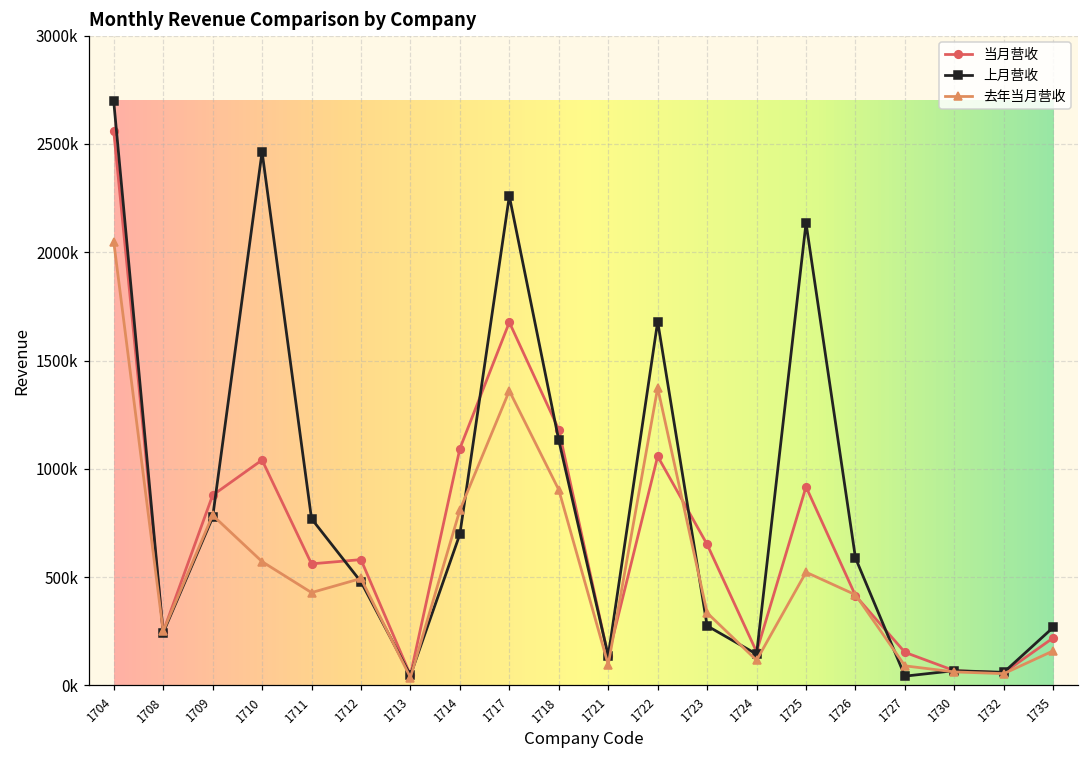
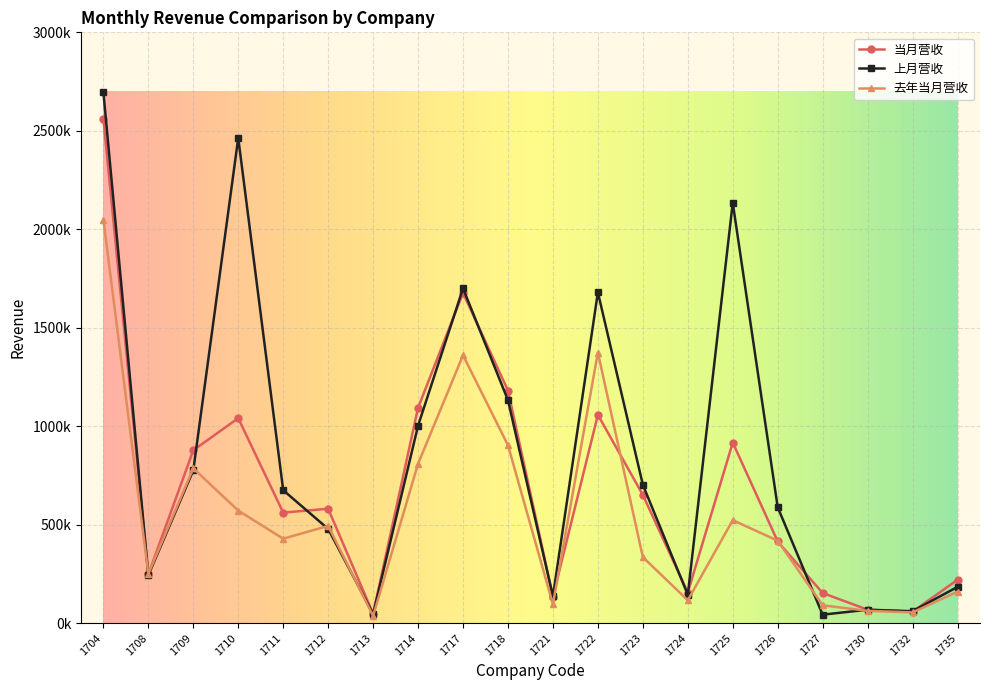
上月营收, 1711: 770000 -> 680000
上月营收, 1714: 700000 -> 1000000
上月营收, 1717: 2260000 -> 1700000
上月营收, 1723: 280000 -> 700000
上月营收, 1735: 270000 -> 180000
